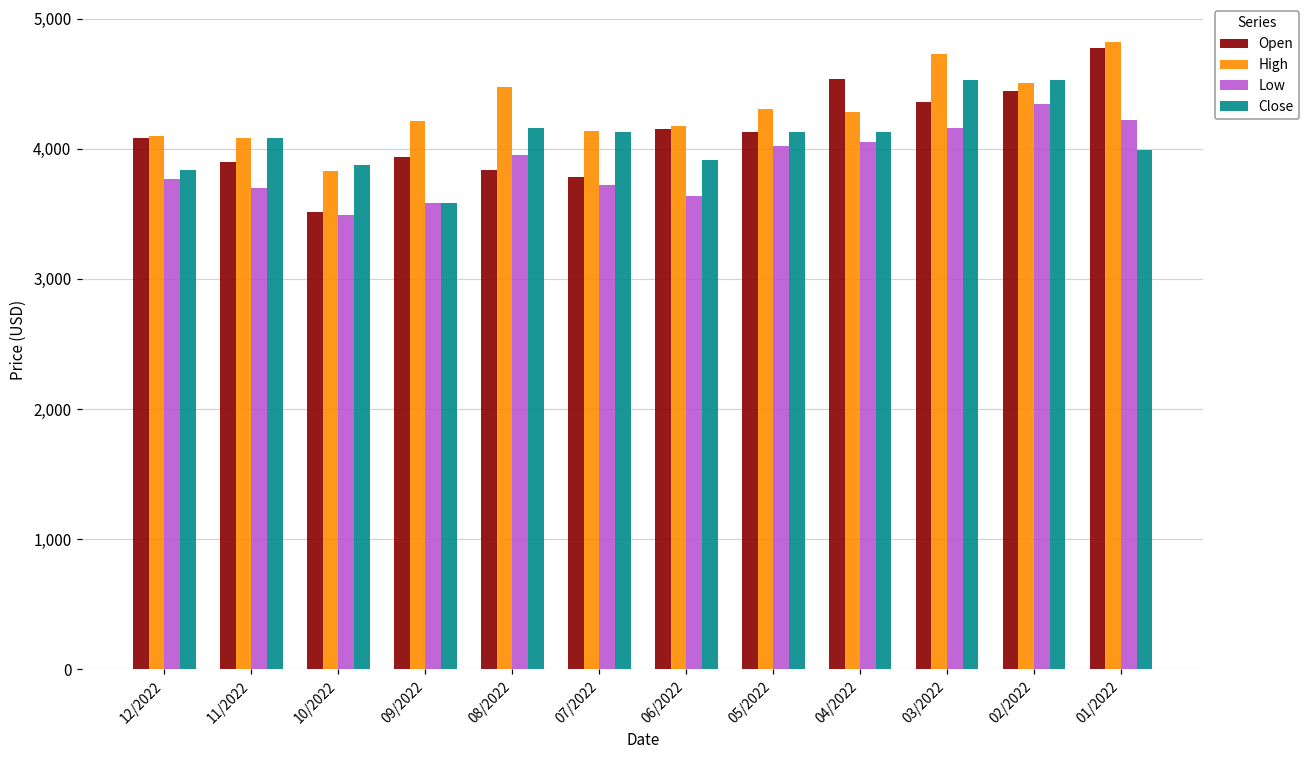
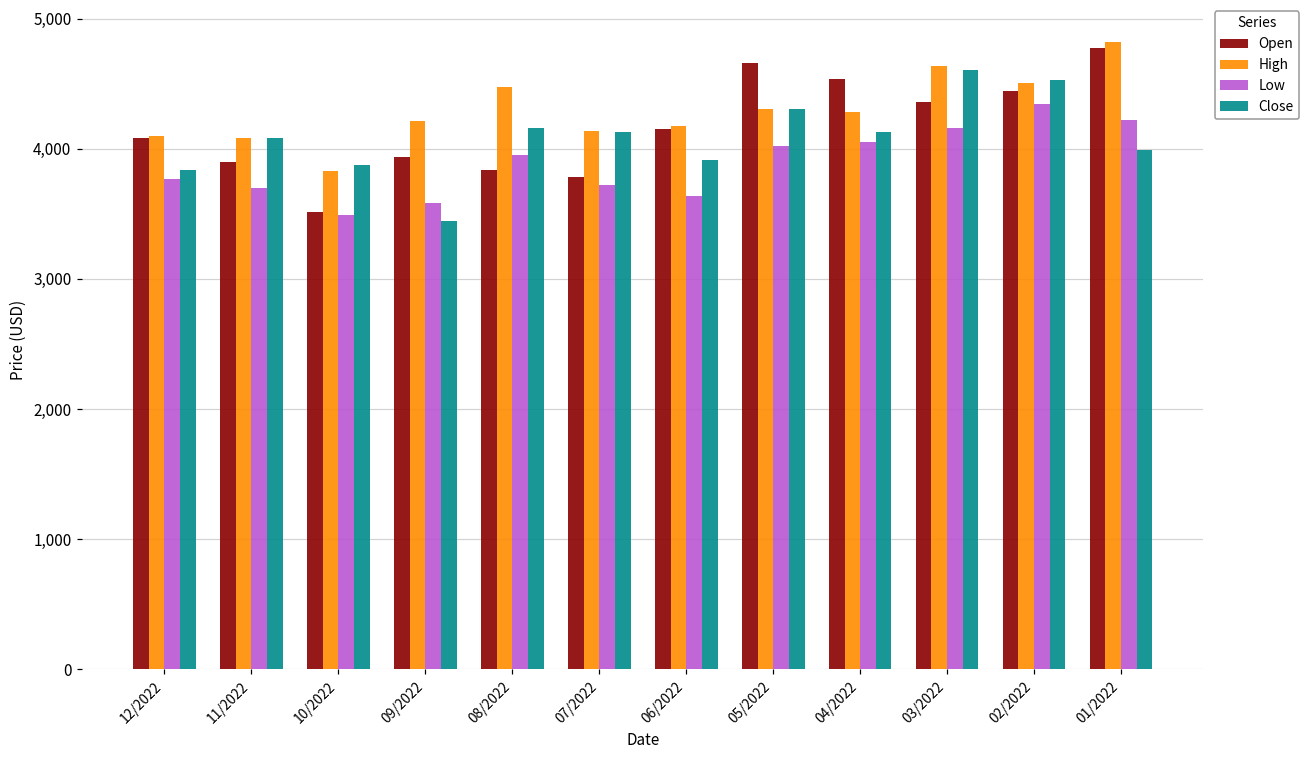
Close, 09/2022: 3,590 -> 3,440
Open, 05/2022: 4,130 -> 4,660
Close, 05/2022: 4,130 -> 4,300
High, 03/2022: 4,730 -> 4,640
Close, 03/2022: 4,530 -> 4,600
